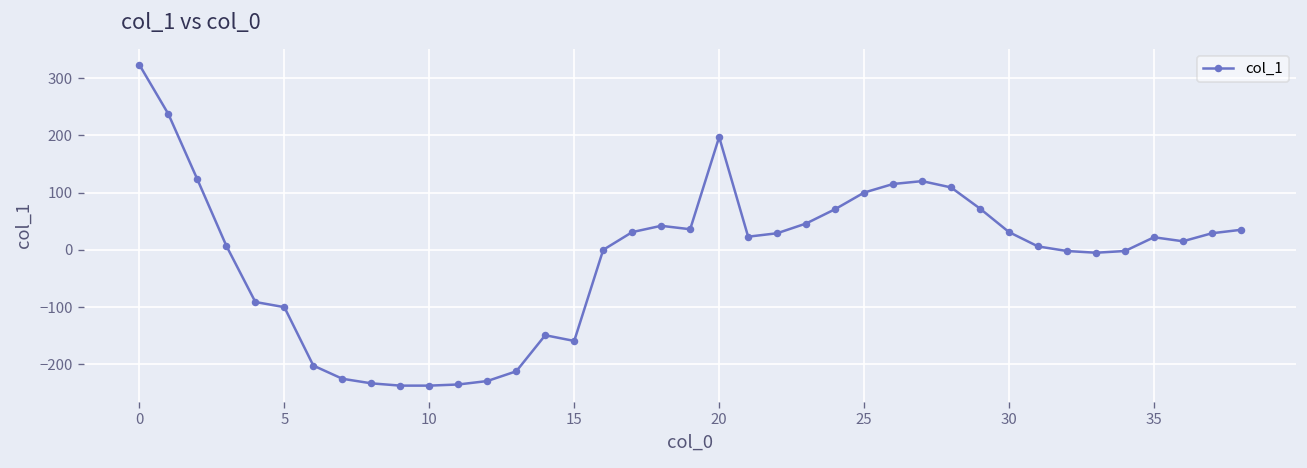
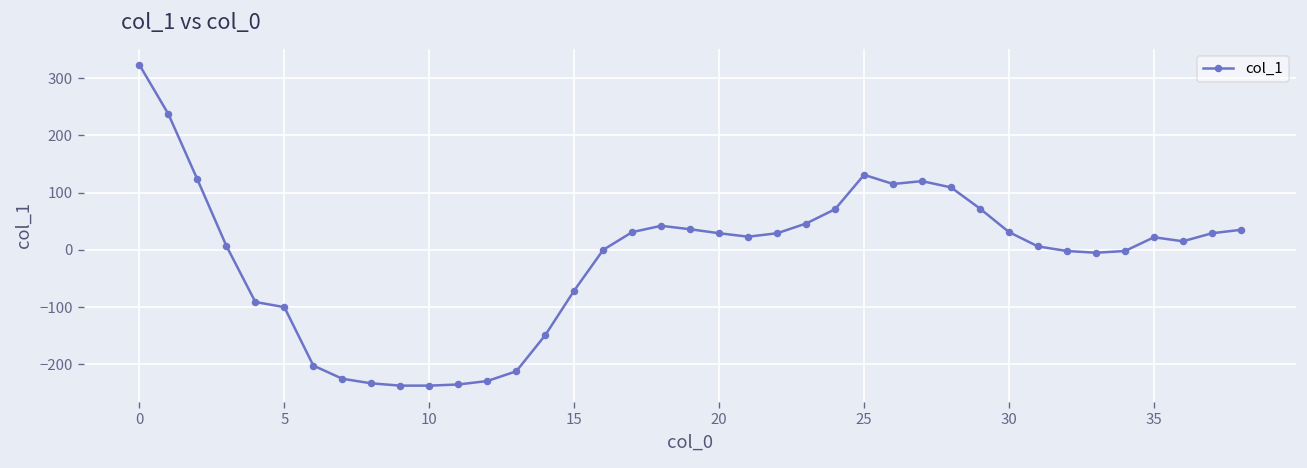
15: -160 -> -70
20: 200 -> 30
25: 100 -> 130
